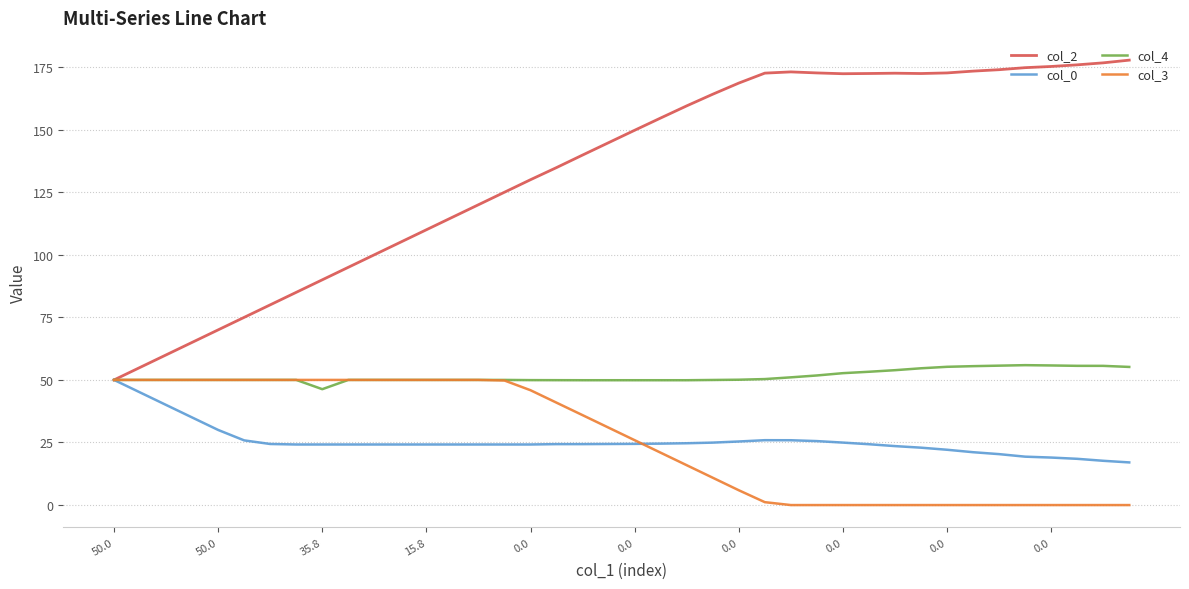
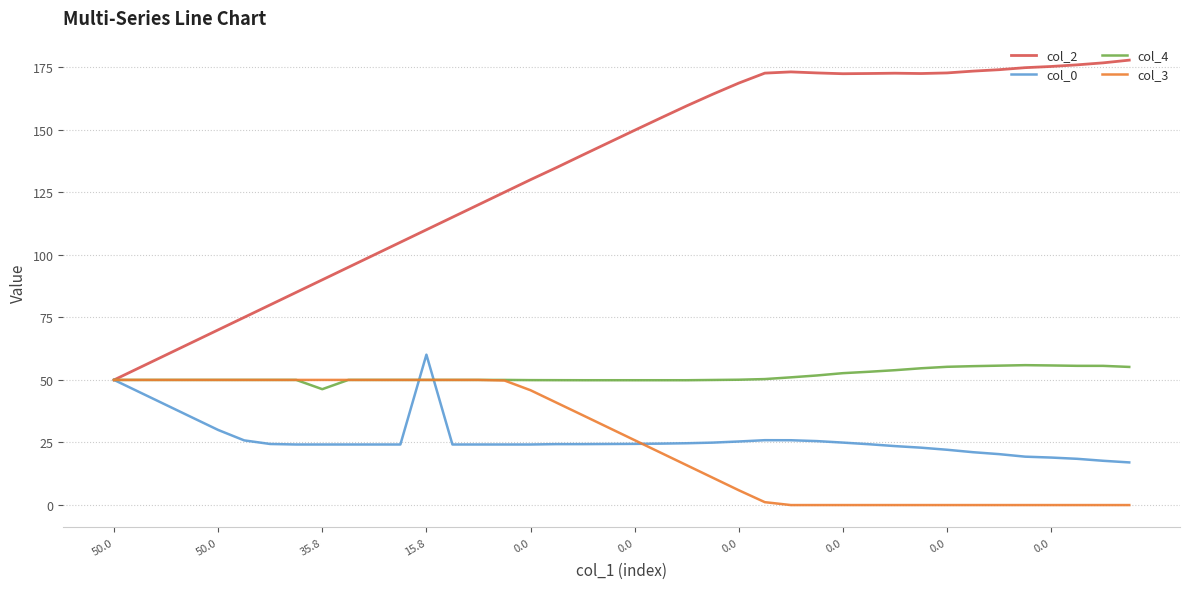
col_0, 15.8: 24 -> 60
